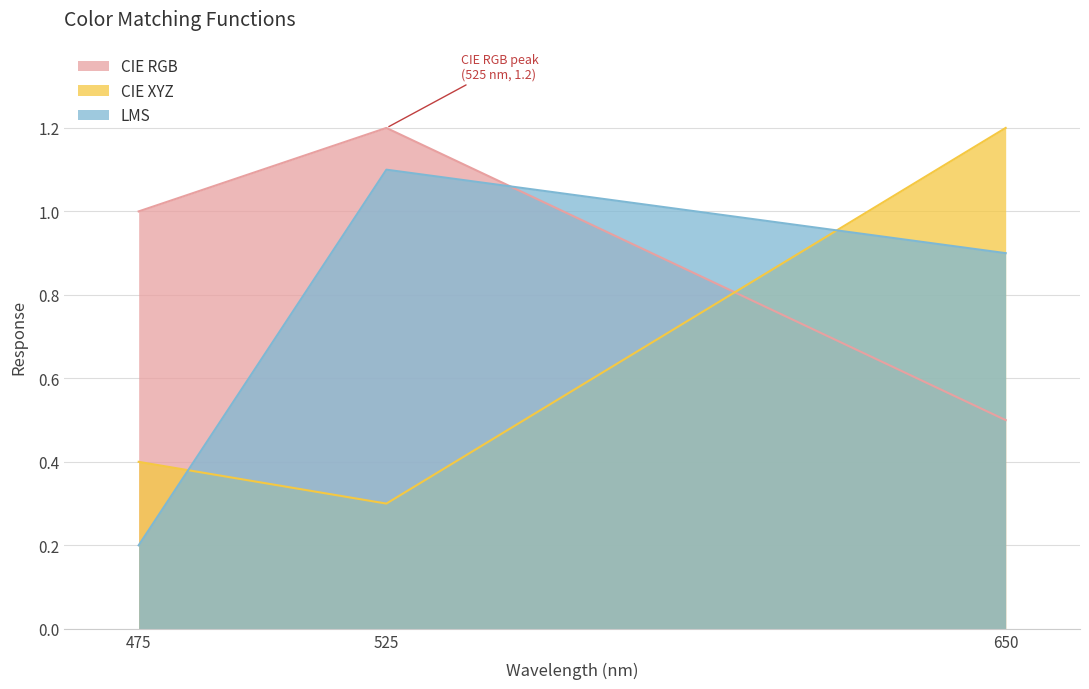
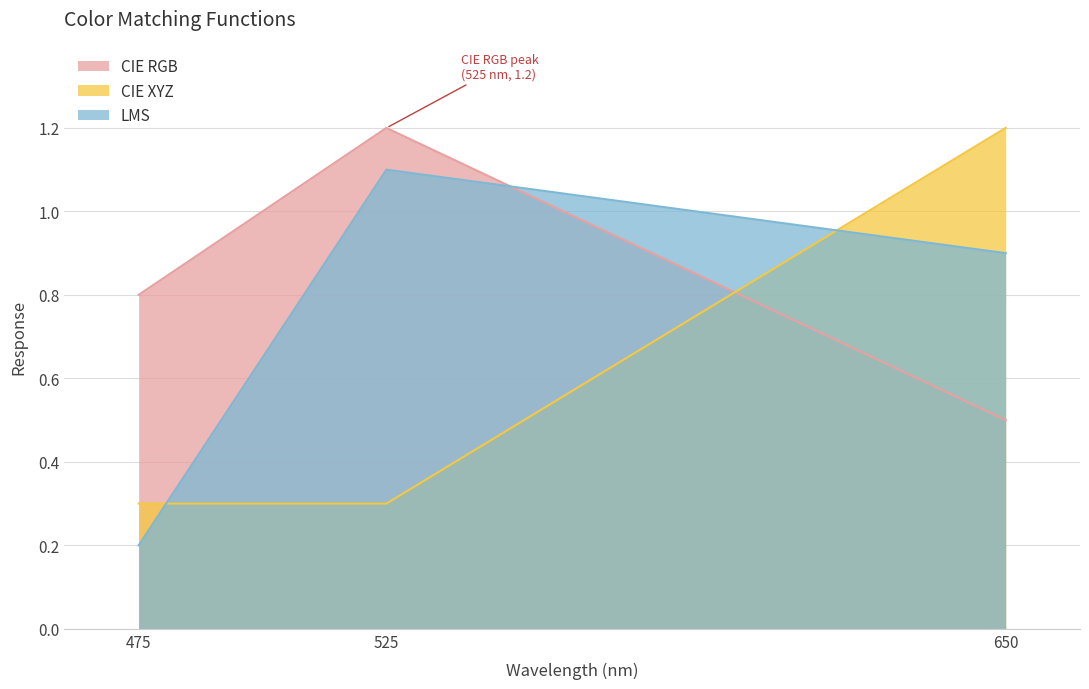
CIE RGB, 475: 1.0 -> 0.8
CIE XYZ, 475: 0.4 -> 0.3
